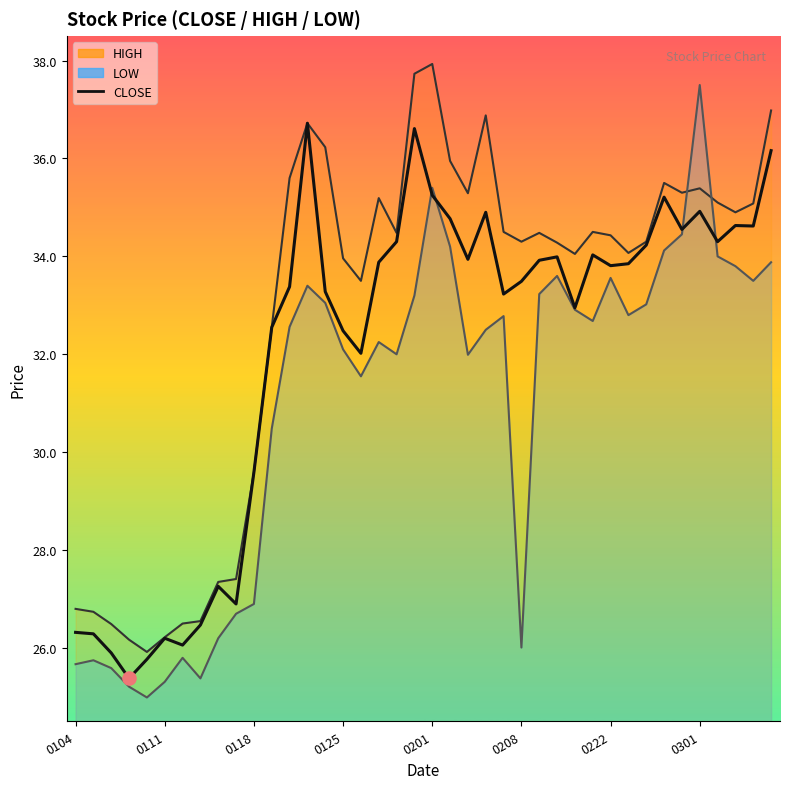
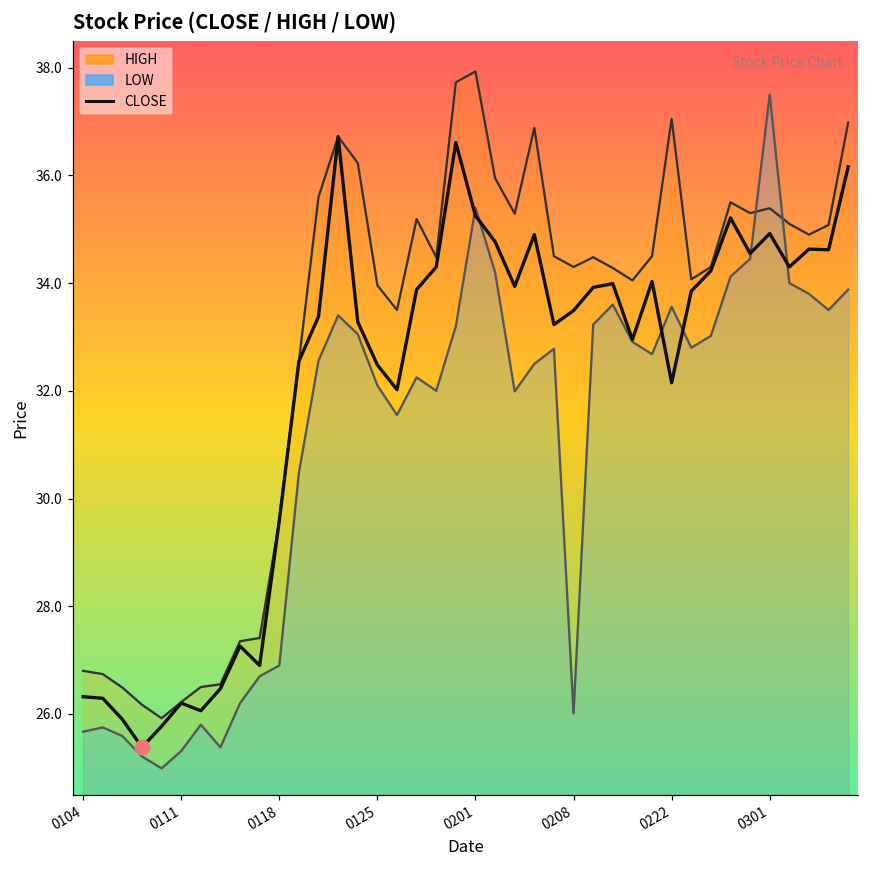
HIGH, 0222: 34.4 -> 37.1
CLOSE, 0222: 33.8 -> 32.2
